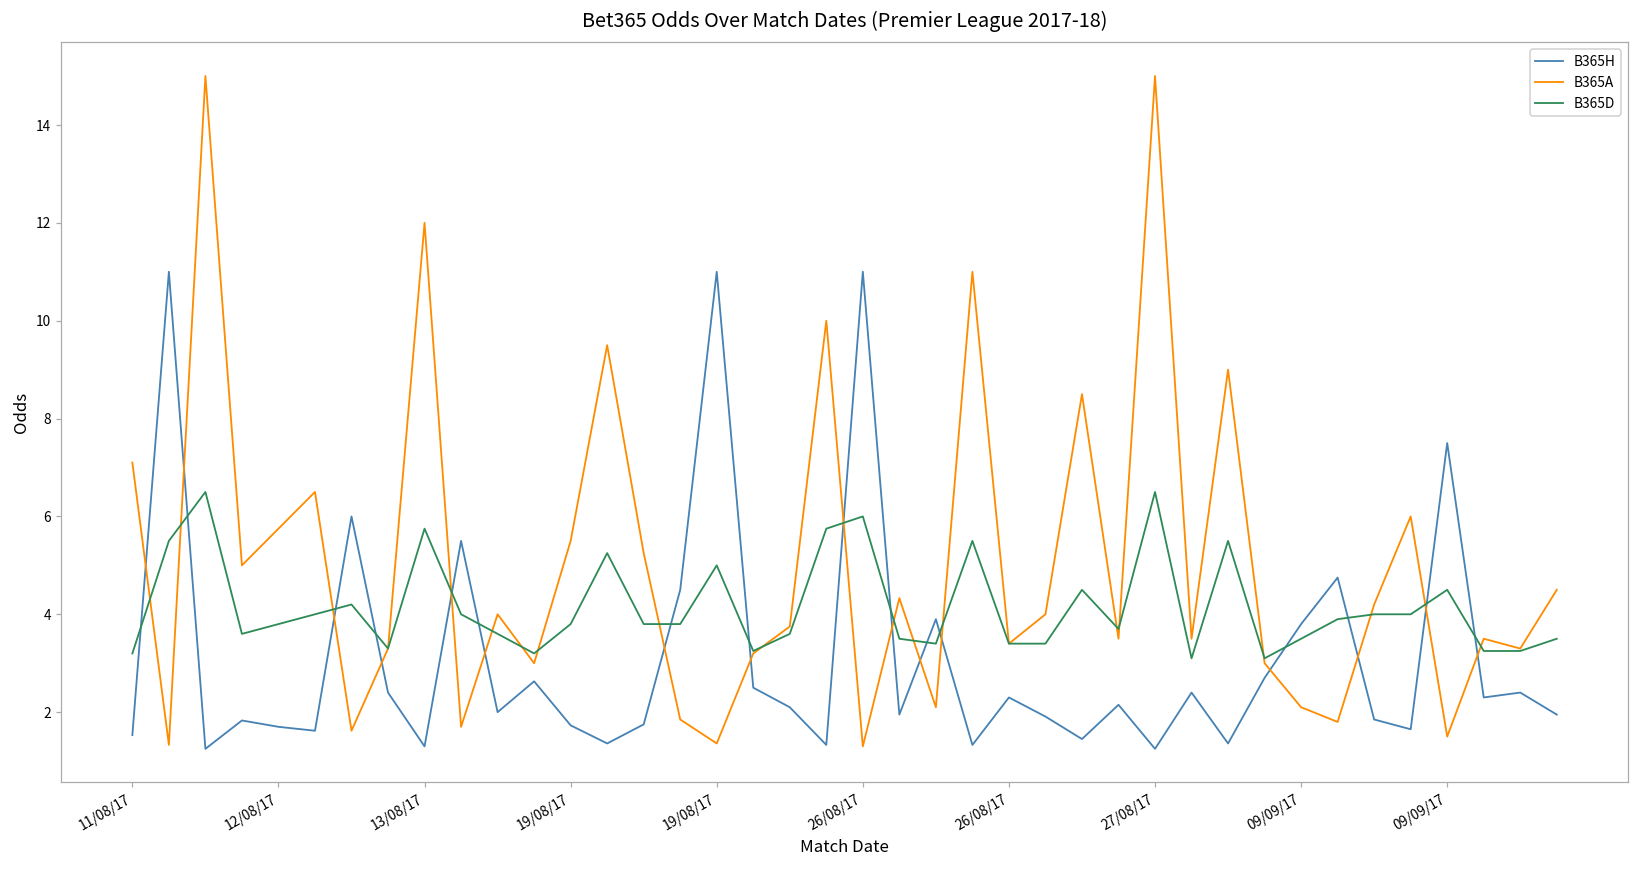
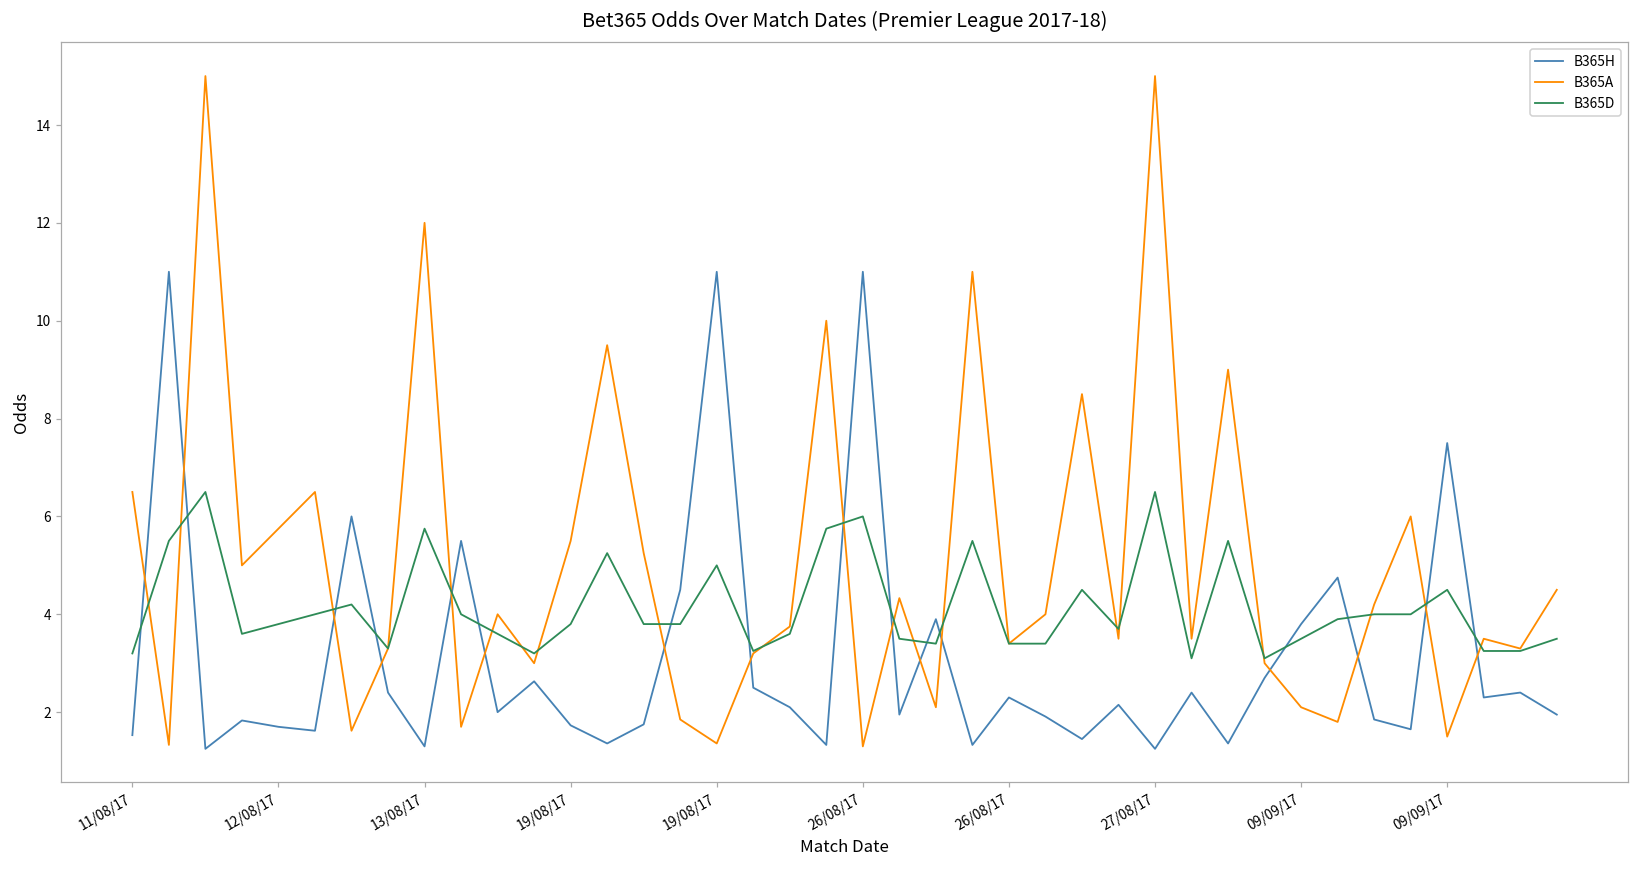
B365A, 11/08/17: 7.1 -> 6.5
